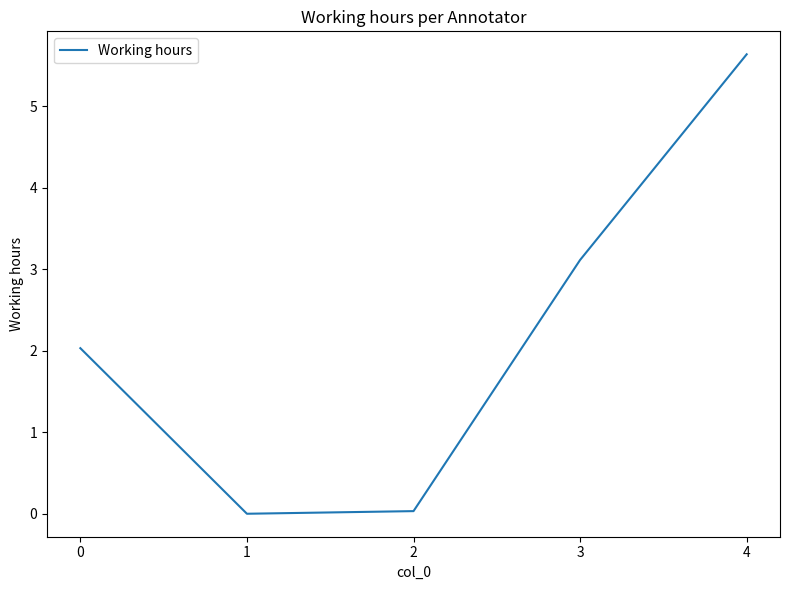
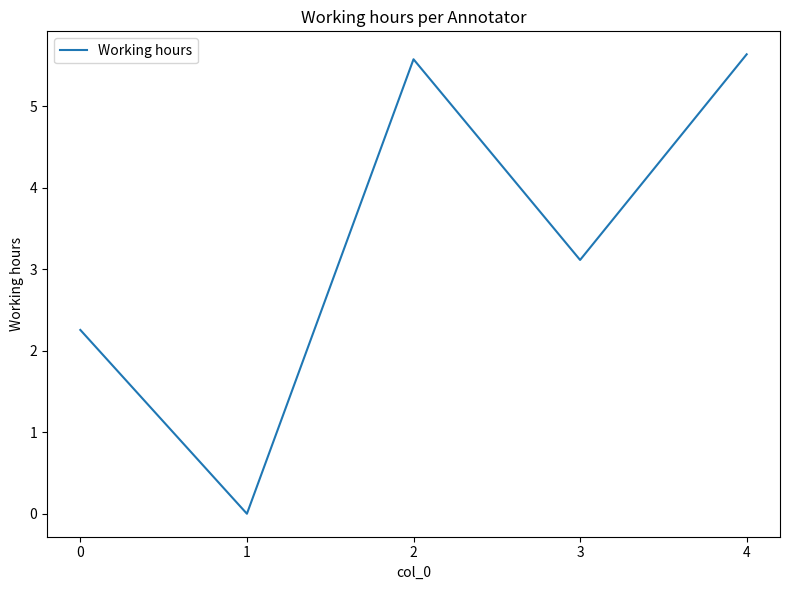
0: 2.0 -> 2.3
2: 0.0 -> 5.6
